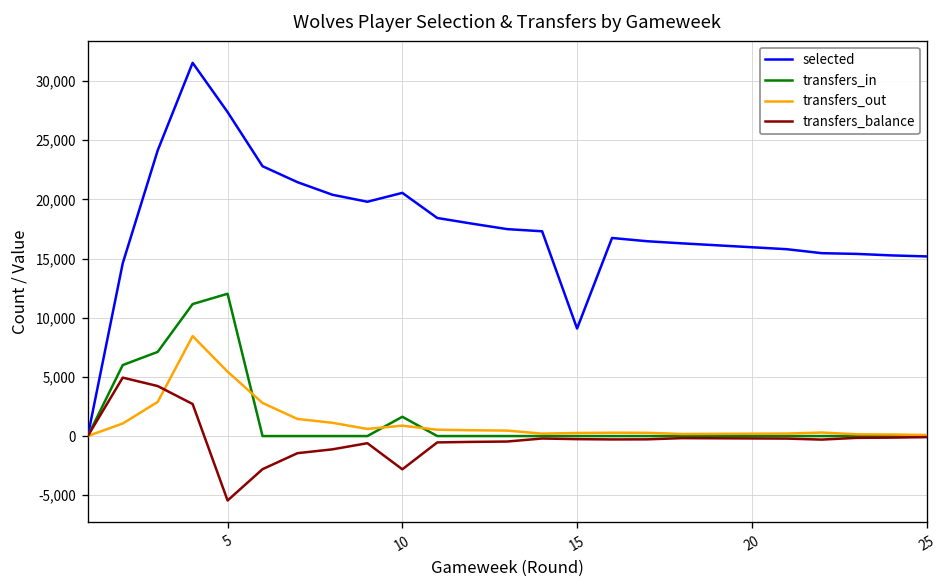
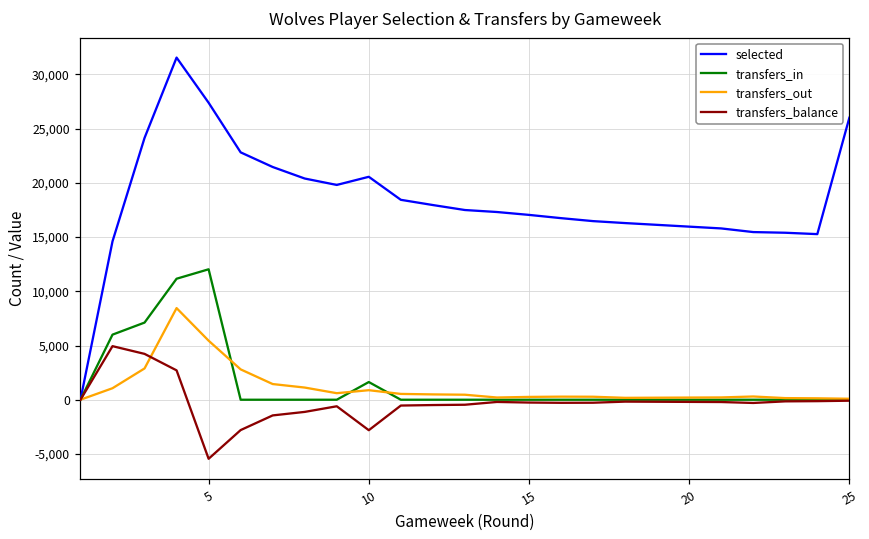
selected, 15: 9,000 -> 17,000
selected, 25: 15,000 -> 26,000
